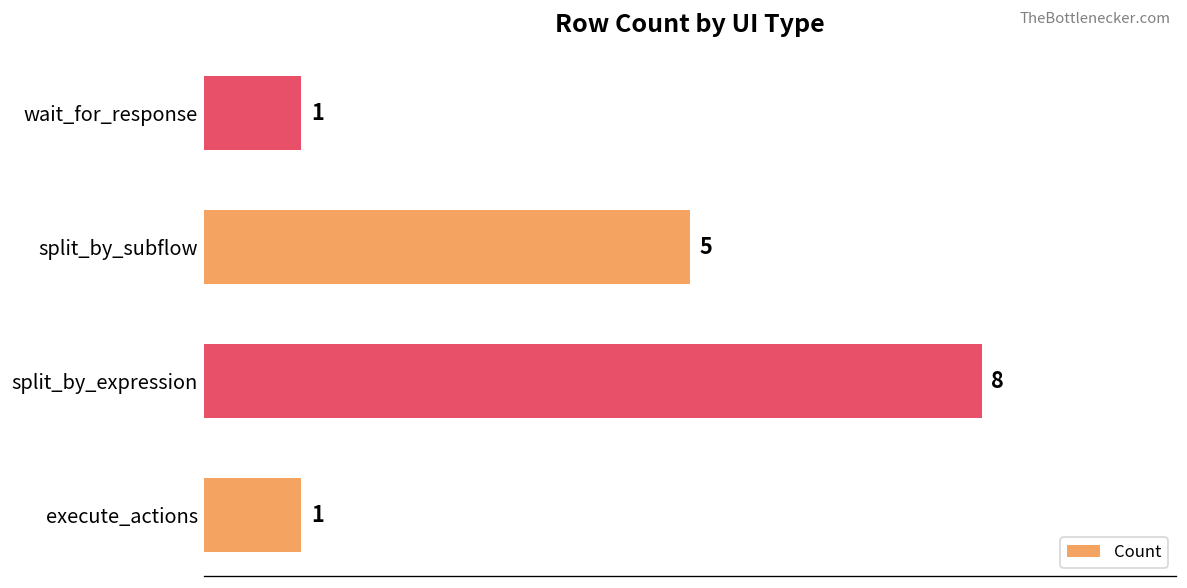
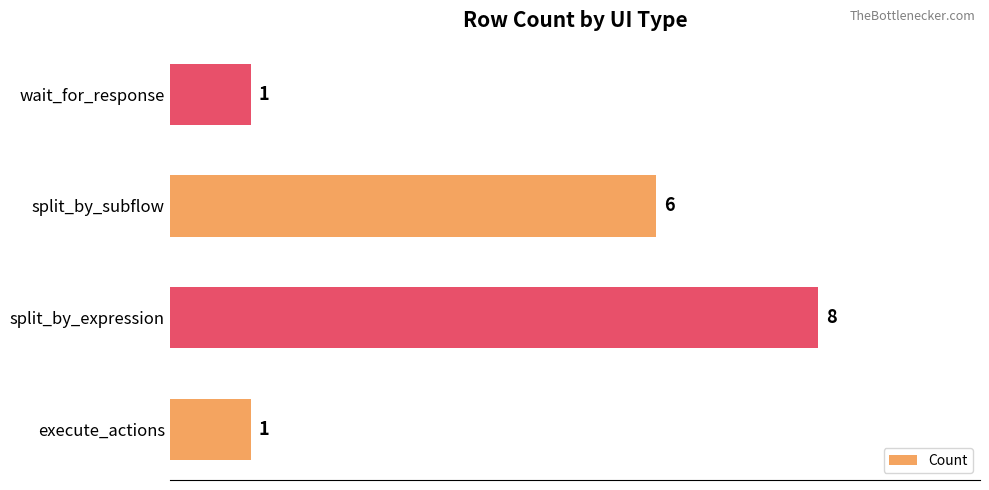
split_by_subflow: 5 -> 6
